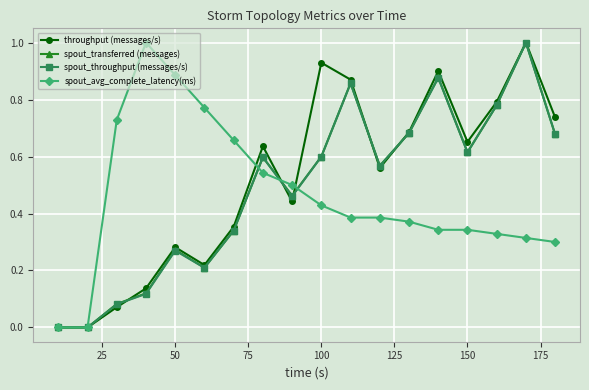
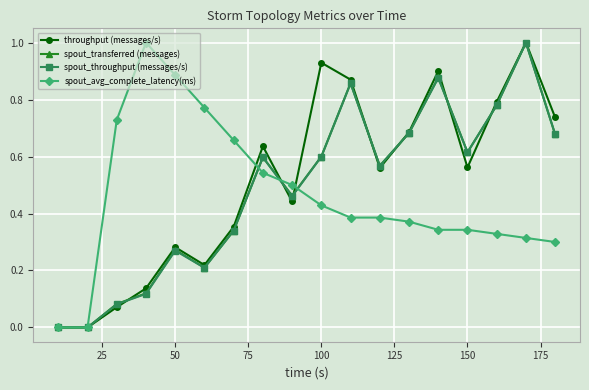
throughput (messages/s), 150: 0.65 -> 0.56
